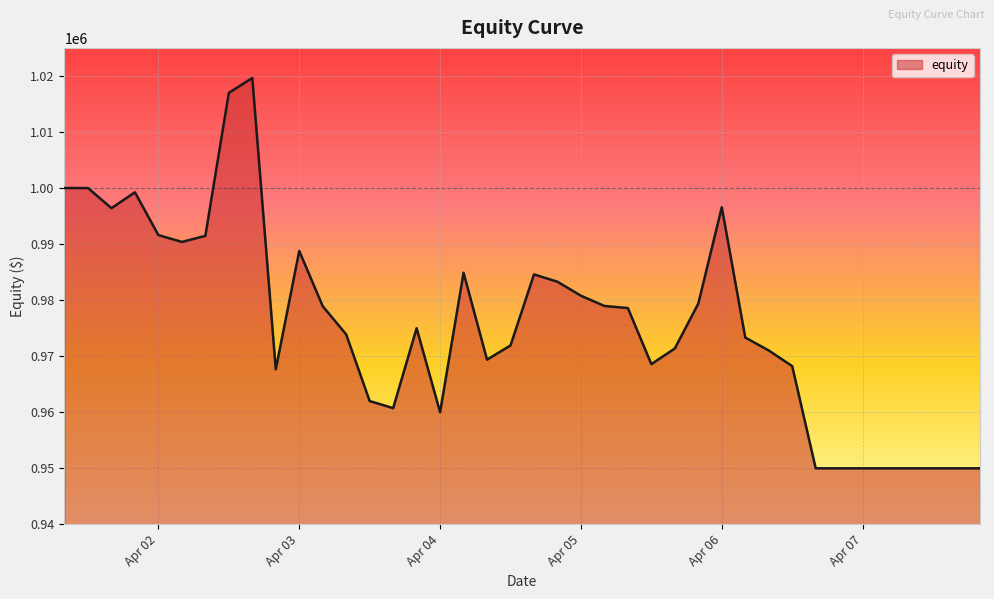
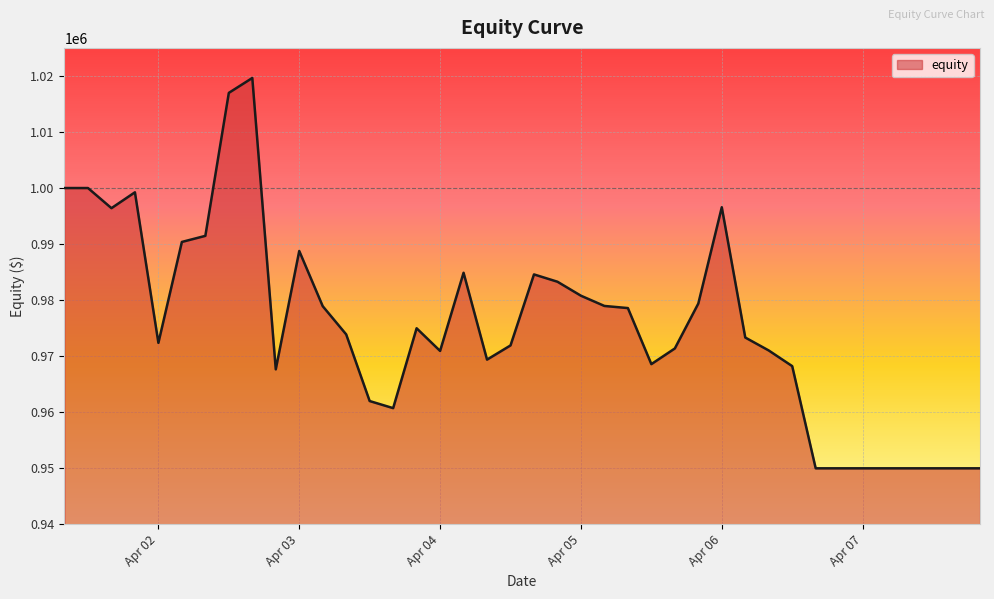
Apr 02: 992000 -> 972000
Apr 04: 960000 -> 971000
